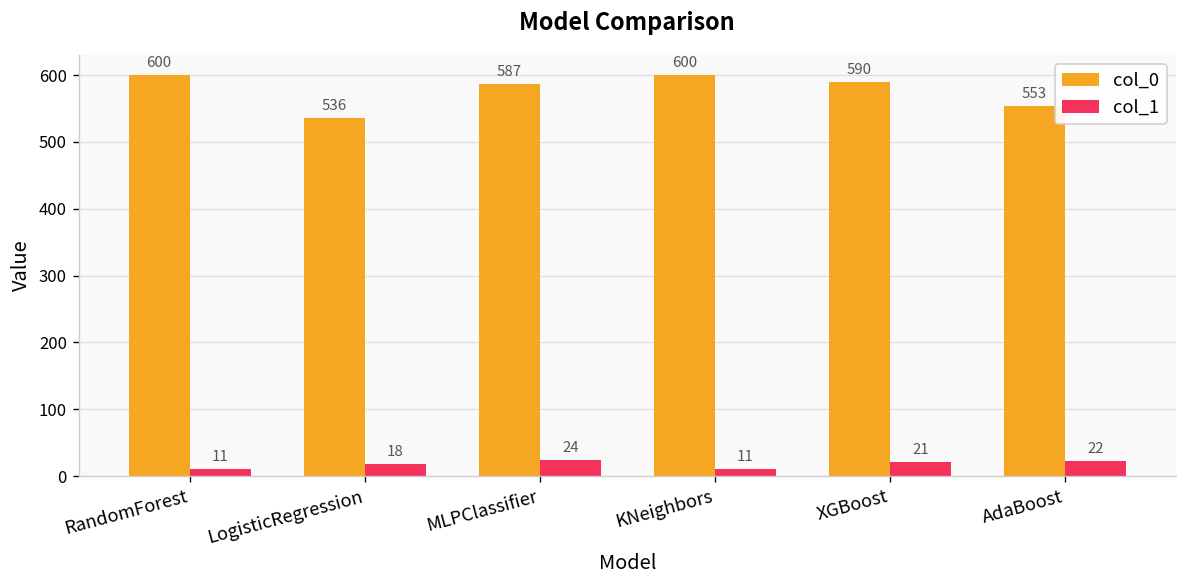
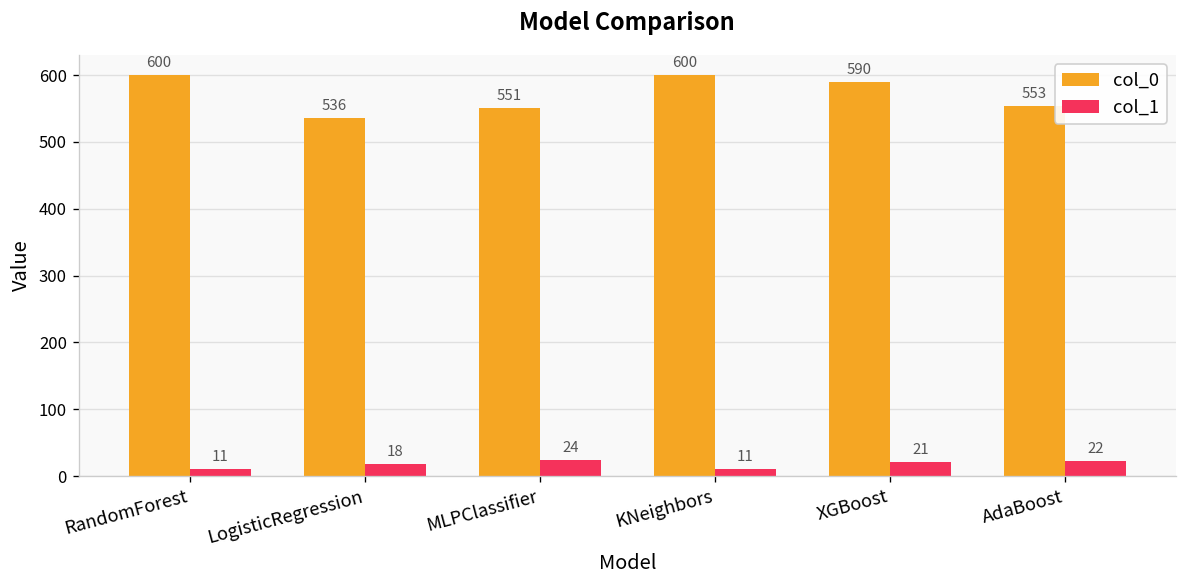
col_0, MLPClassifier: 587 -> 551
